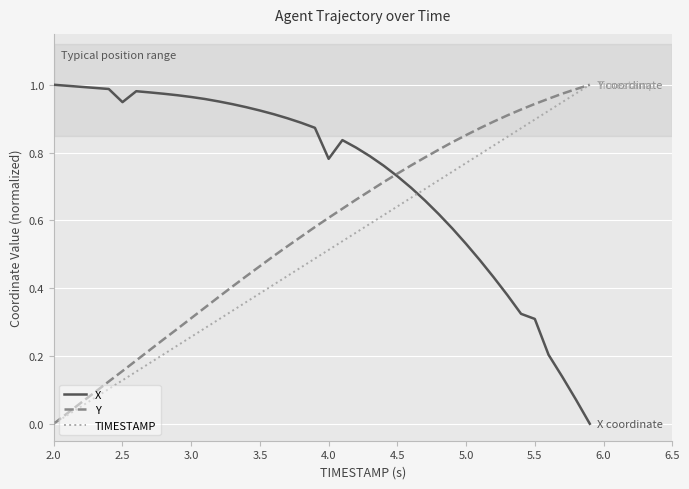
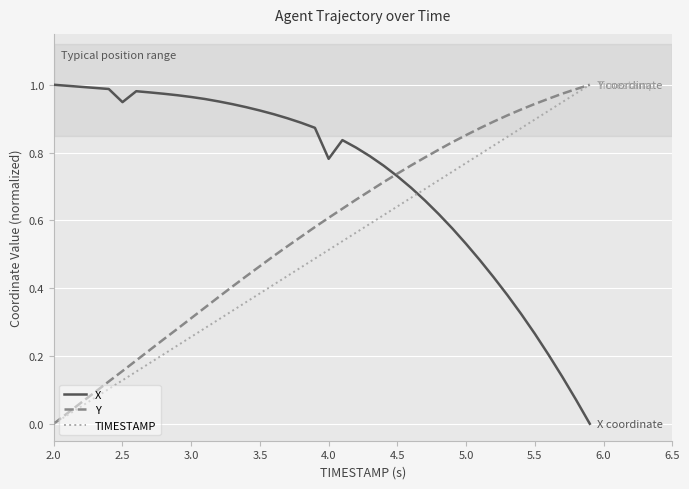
X, 5.5: 0.31 -> 0.27
